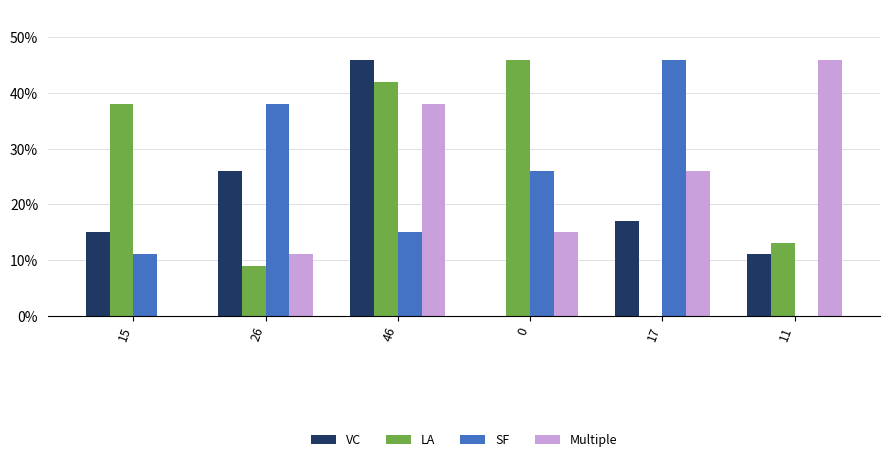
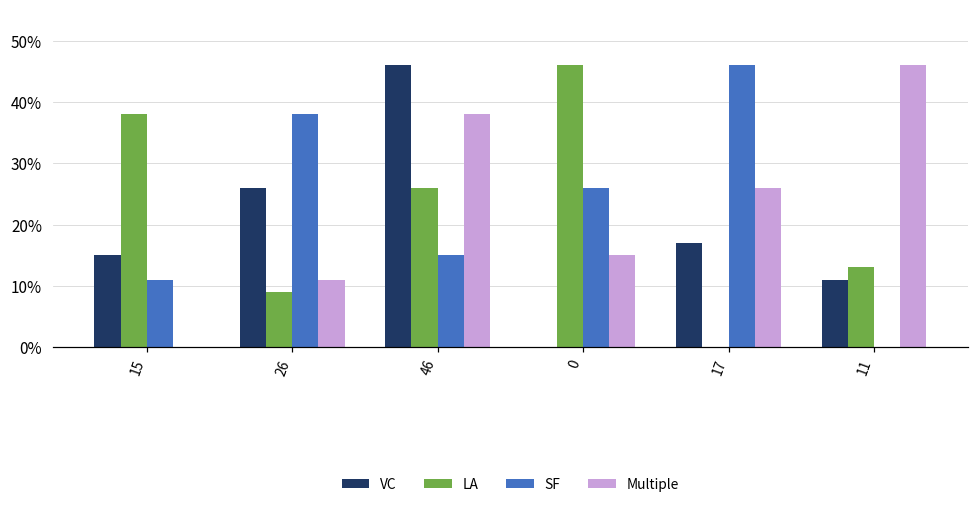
LA, 46: 42% -> 26%
